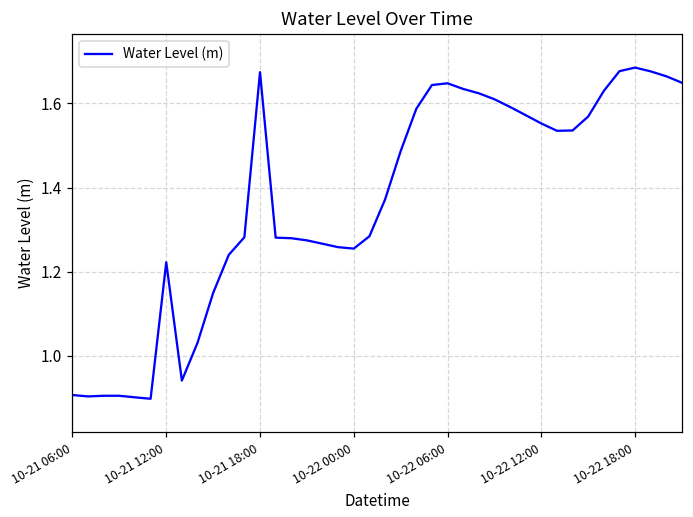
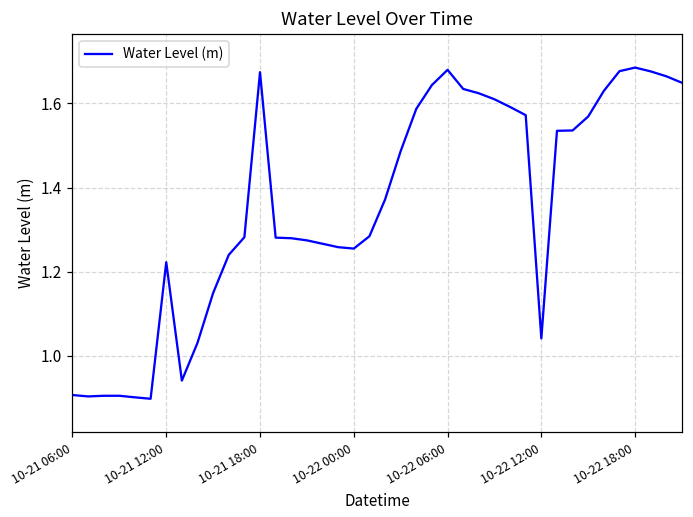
10-22 06:00: 1.65 -> 1.68
10-22 12:00: 1.55 -> 1.04
